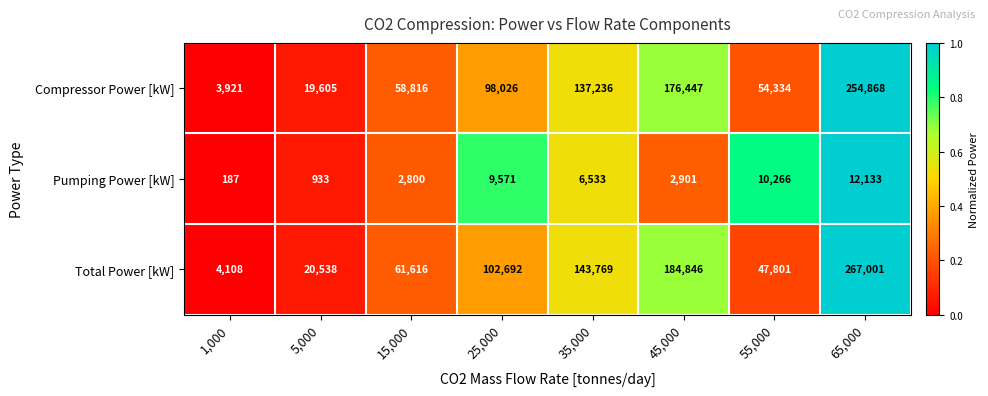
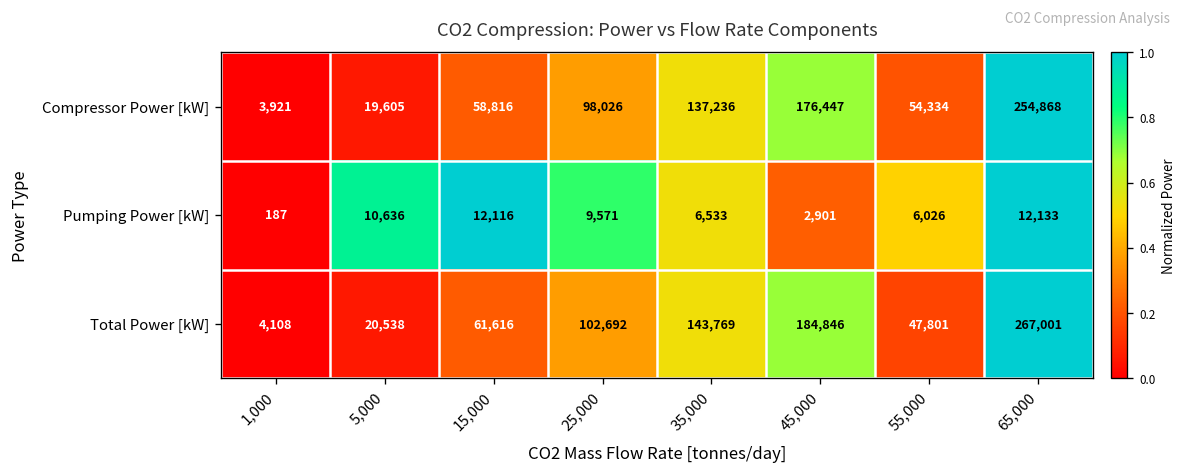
Pumping Power [kW], 5,000: 933 -> 10,636
Pumping Power [kW], 15,000: 2,800 -> 12,116
Pumping Power [kW], 55,000: 10,266 -> 6,026
